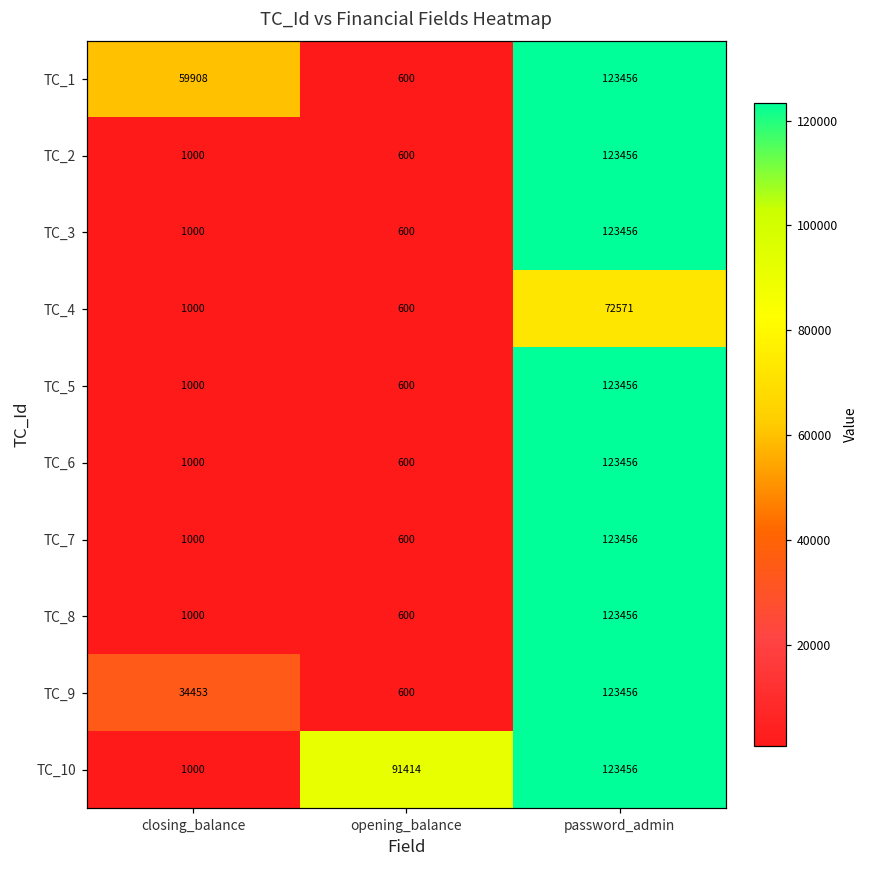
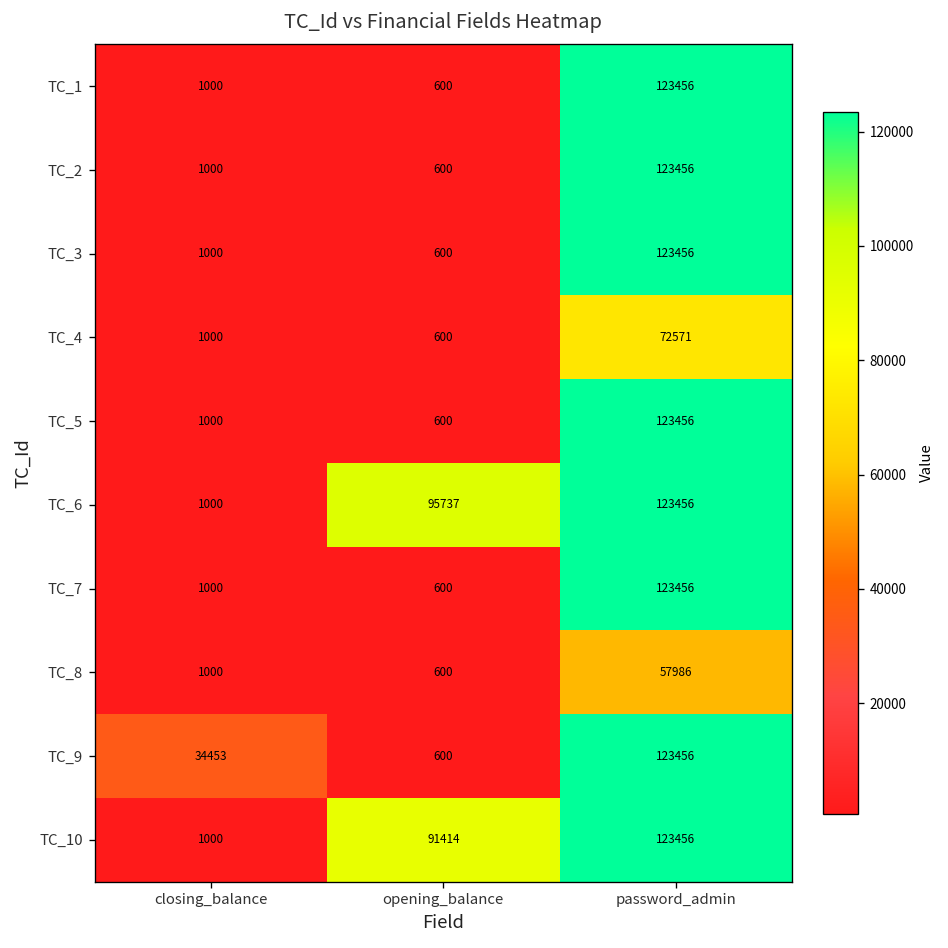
TC_1, closing_balance: 59908 -> 1000
TC_6, opening_balance: 600 -> 95737
TC_8, password_admin: 123456 -> 57986
